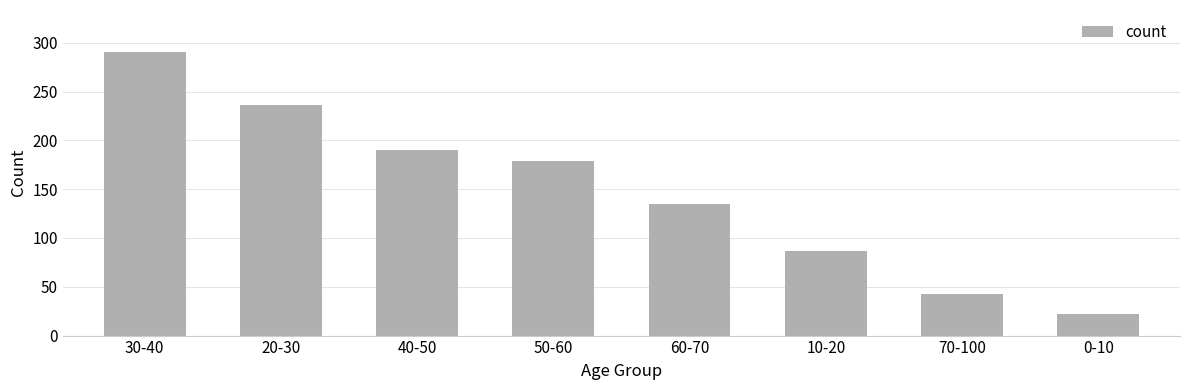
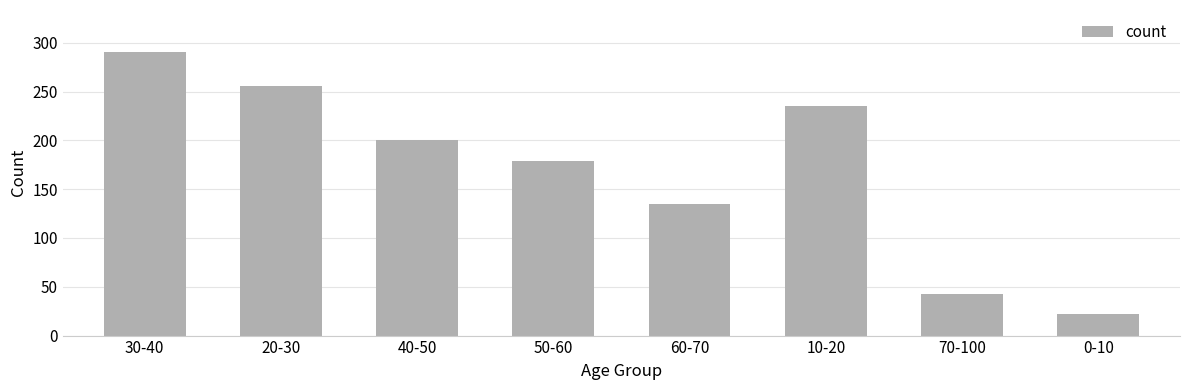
20-30: 240 -> 260
40-50: 190 -> 200
10-20: 90 -> 240
